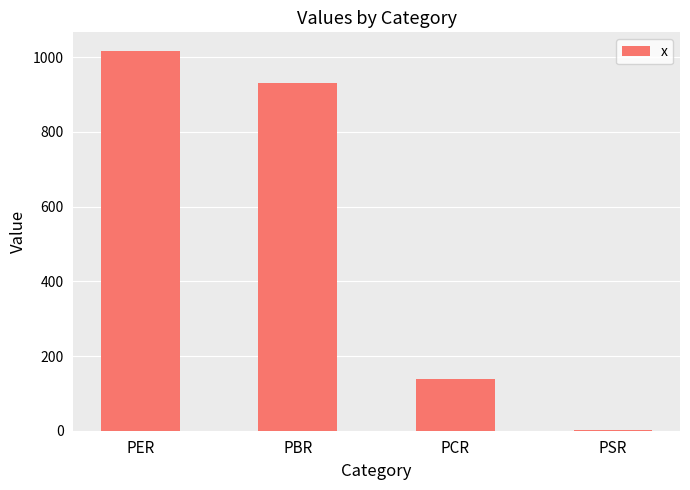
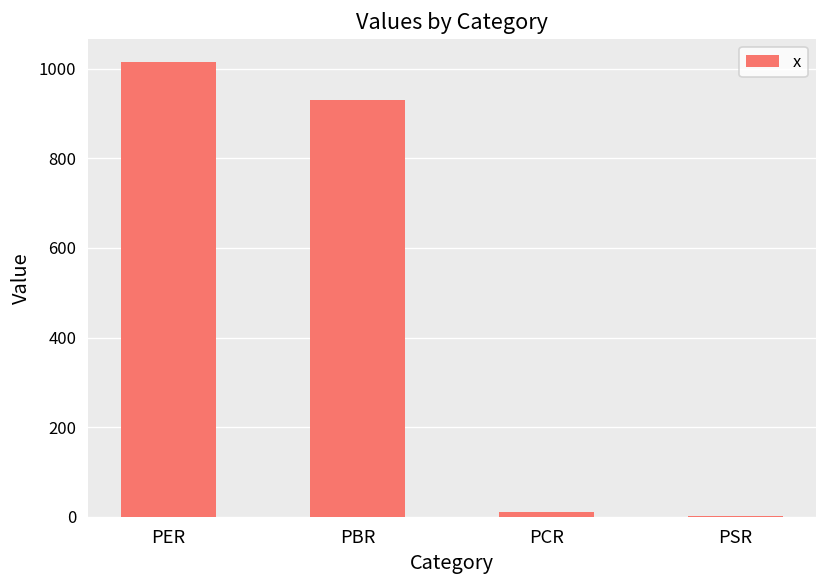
PCR: 140 -> 10
